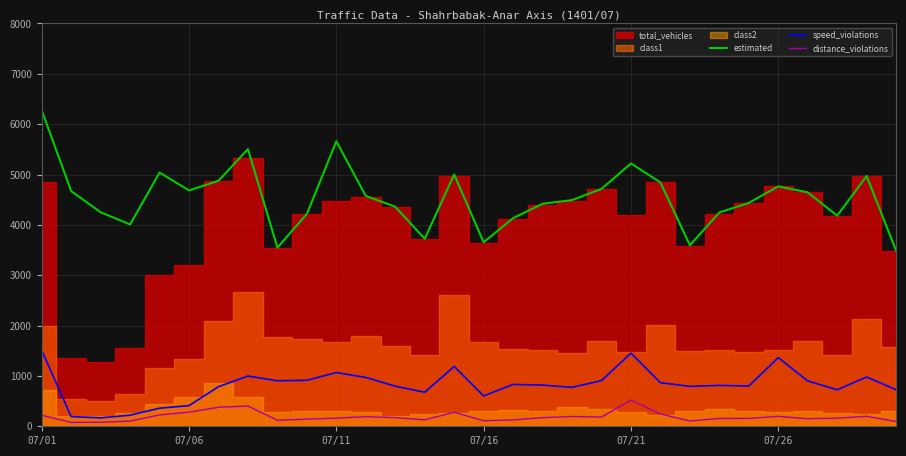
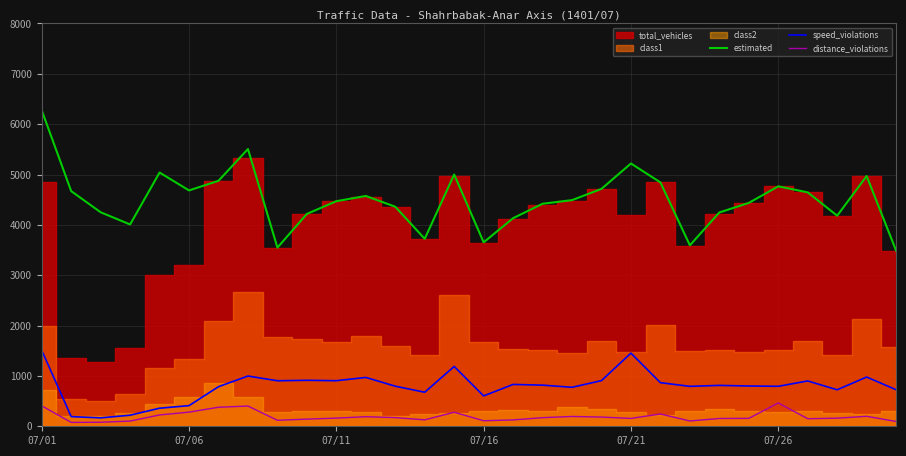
distance_violations, 07/01: 200 -> 400
estimated, 07/11: 5700 -> 4500
speed_violations, 07/11: 1100 -> 900
distance_violations, 07/21: 500 -> 200
speed_violations, 07/26: 1400 -> 800
distance_violations, 07/26: 200 -> 500
